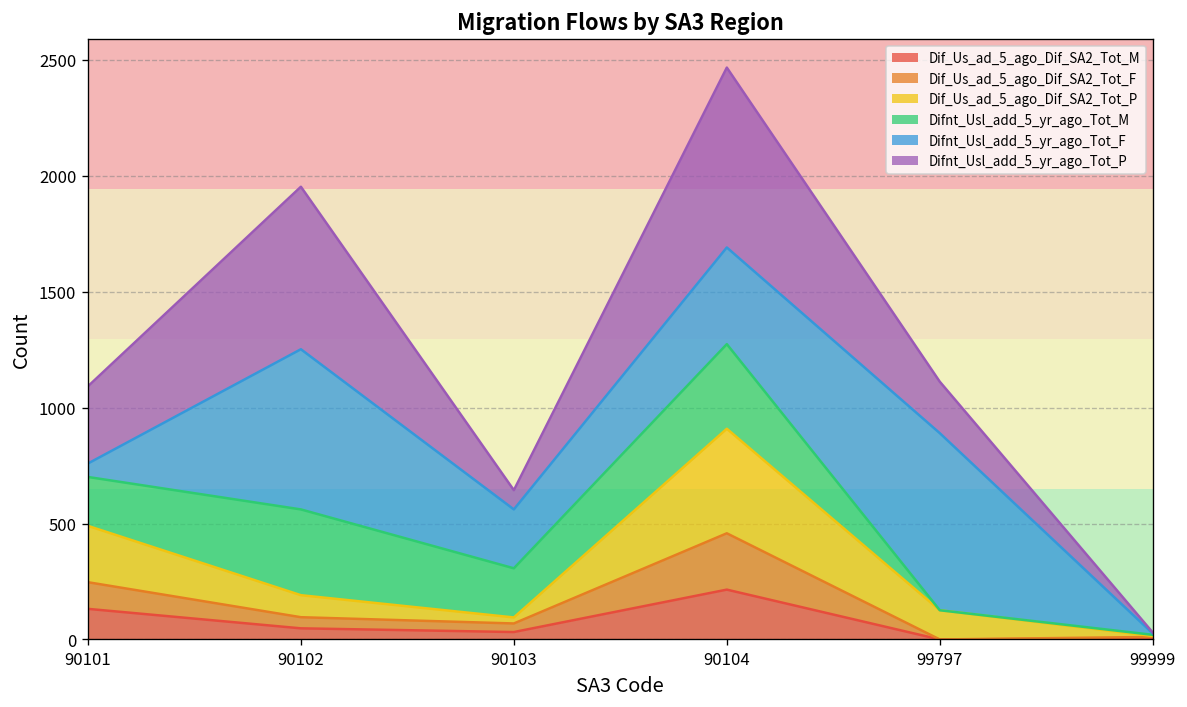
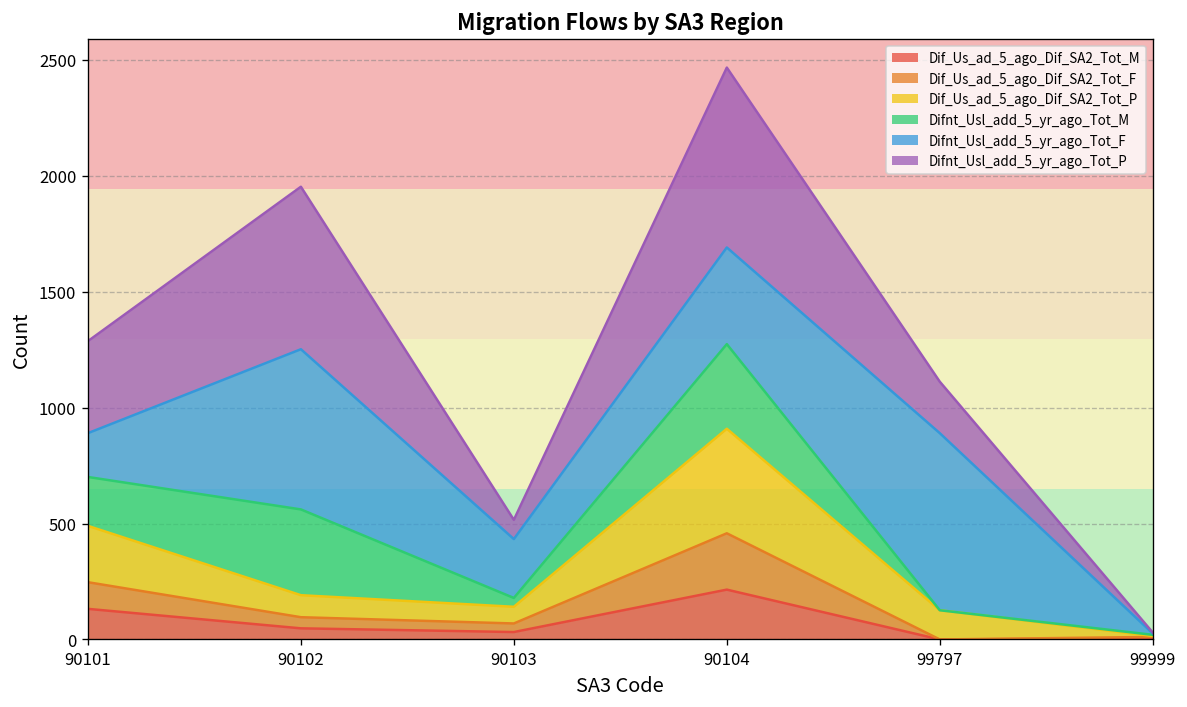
Difnt_Usl_add_5_yr_ago_Tot_F, 90101: 60 -> 190
Difnt_Usl_add_5_yr_ago_Tot_P, 90101: 330 -> 400
Dif_Us_ad_5_ago_Dif_SA2_Tot_P, 90103: 30 -> 70
Difnt_Usl_add_5_yr_ago_Tot_M, 90103: 210 -> 40
